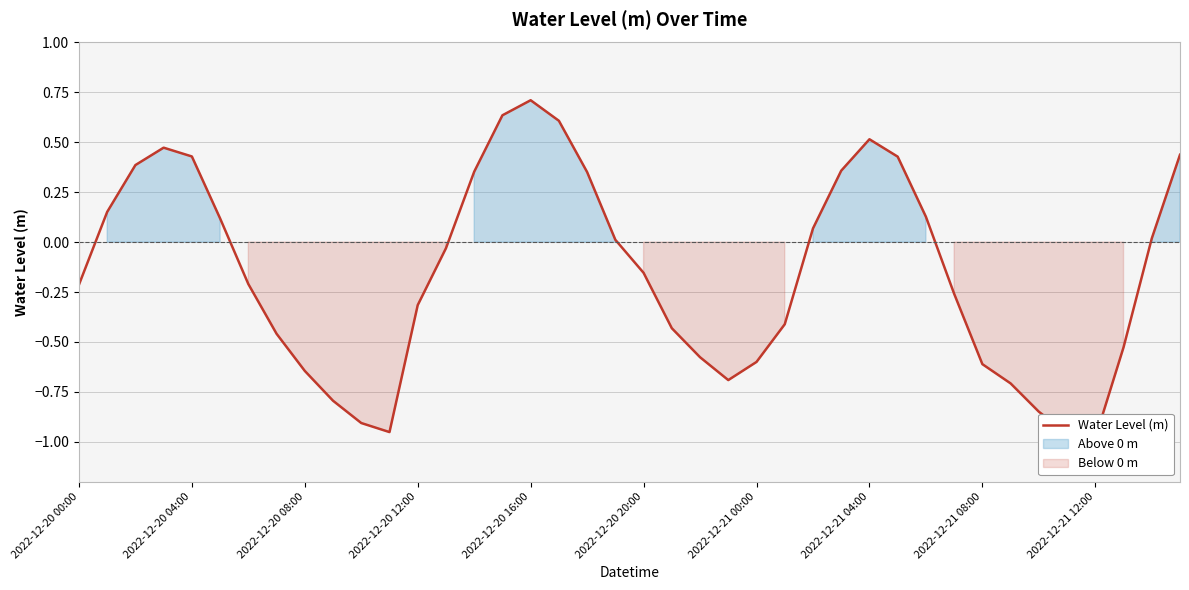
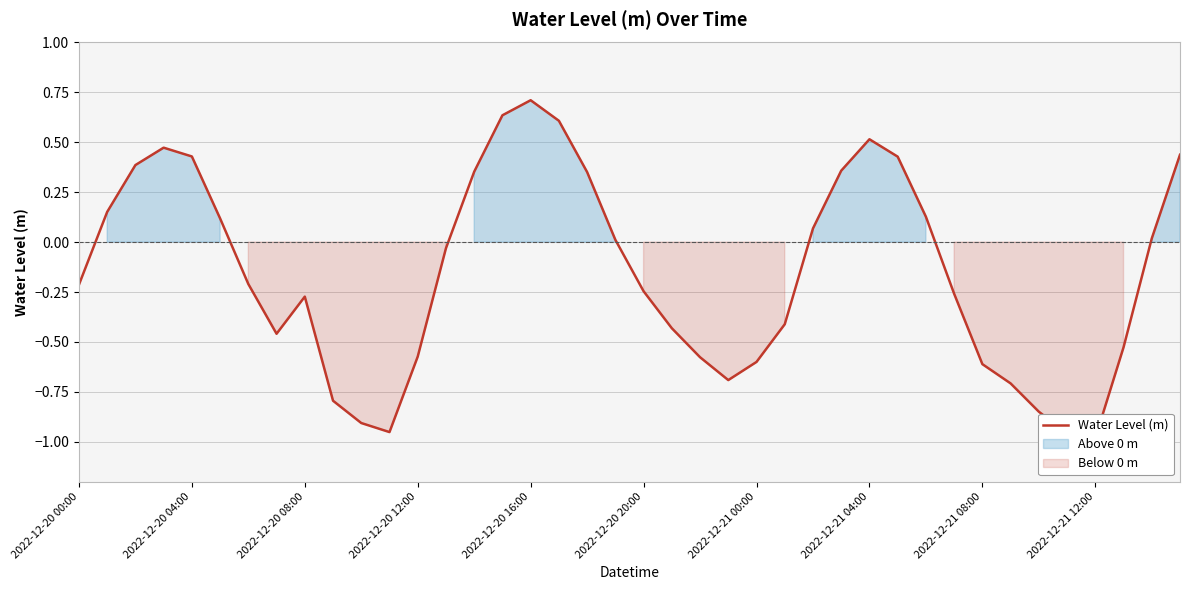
2022-12-20 08:00: -0.65 -> -0.27
2022-12-20 12:00: -0.32 -> -0.57
2022-12-20 20:00: -0.15 -> -0.25
